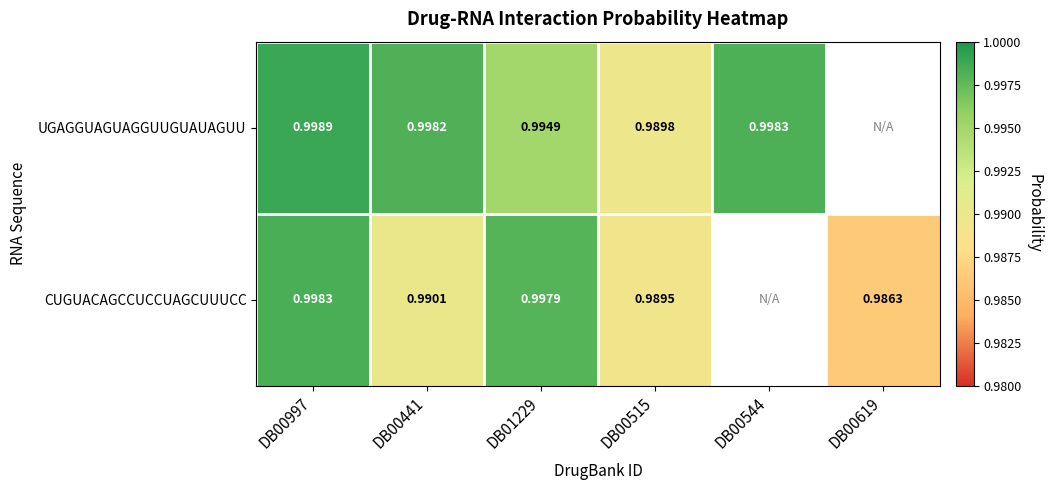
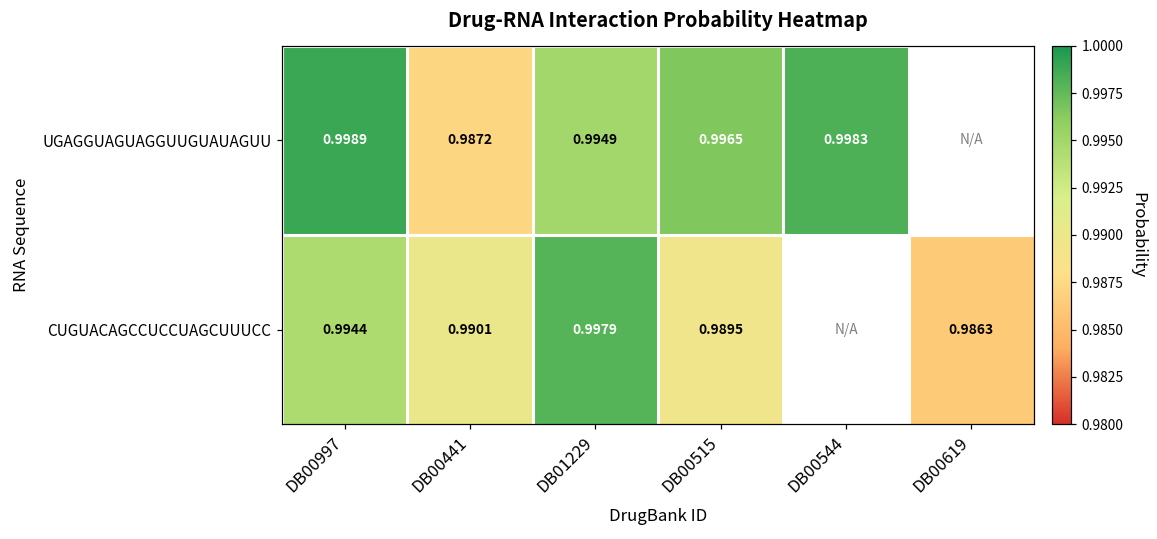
UGAGGUAGUAGGUUGUAUAGUU, DB00441: 0.9982 -> 0.9872
UGAGGUAGUAGGUUGUAUAGUU, DB00515: 0.9898 -> 0.9965
CUGUACAGCCUCCUAGCUUUCC, DB00997: 0.9983 -> 0.9944
